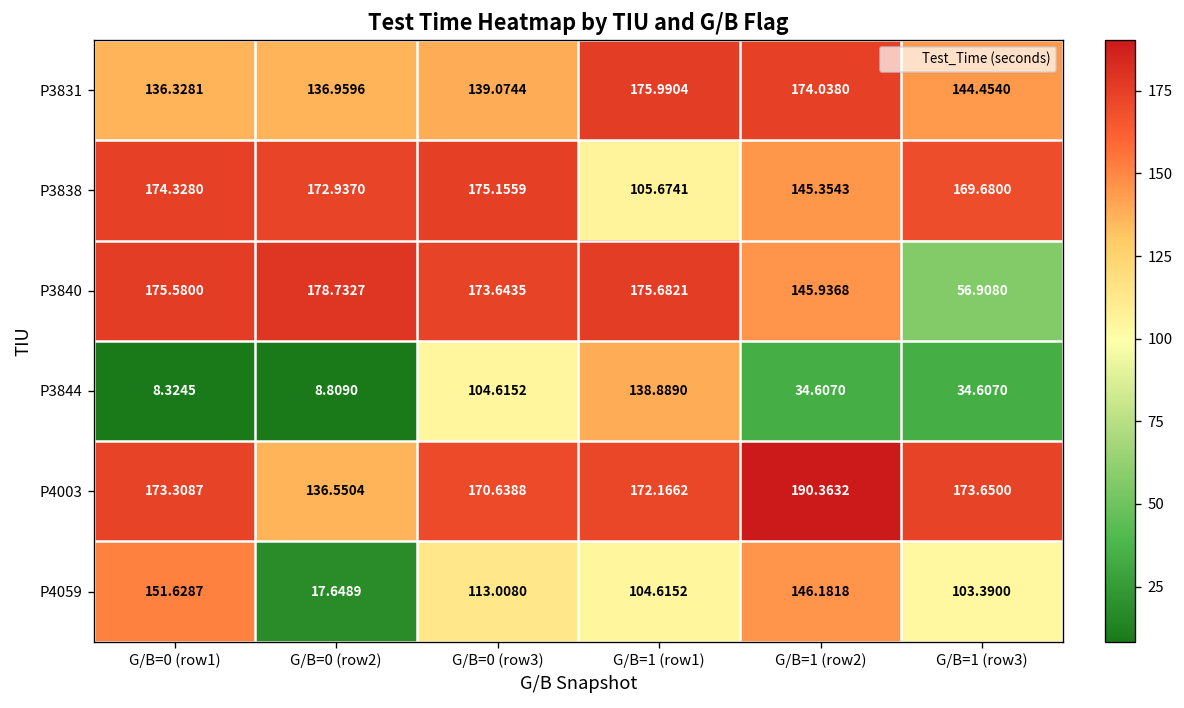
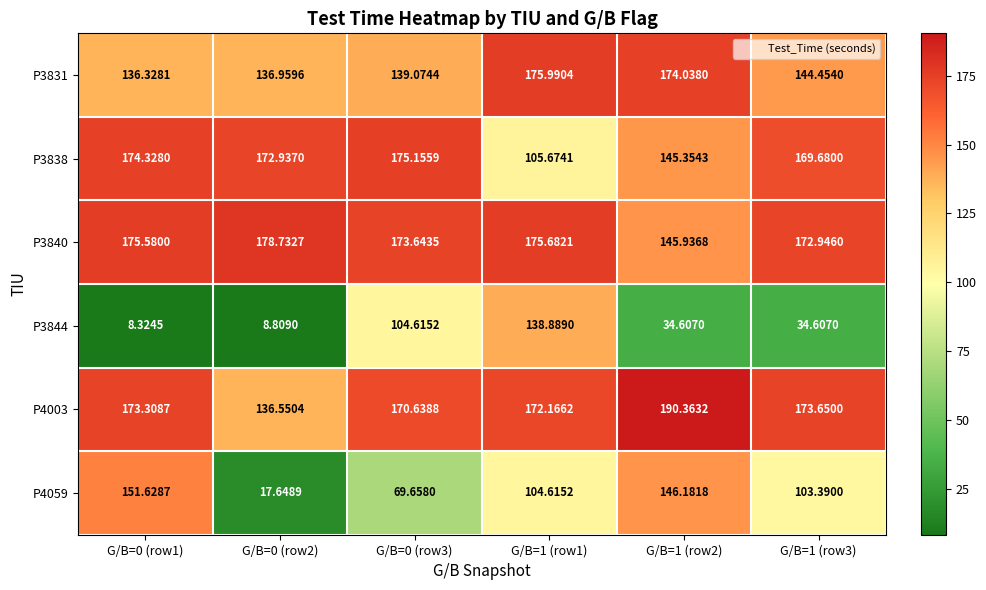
P3840, G/B=1 (row3): 56.9080 -> 172.9460
P4059, G/B=0 (row3): 113.0080 -> 69.6580
